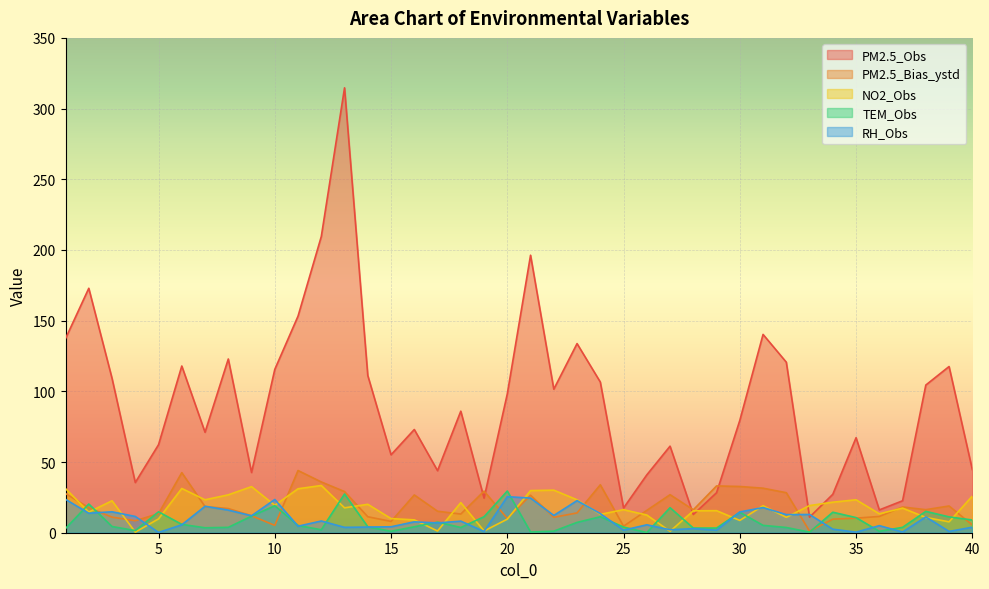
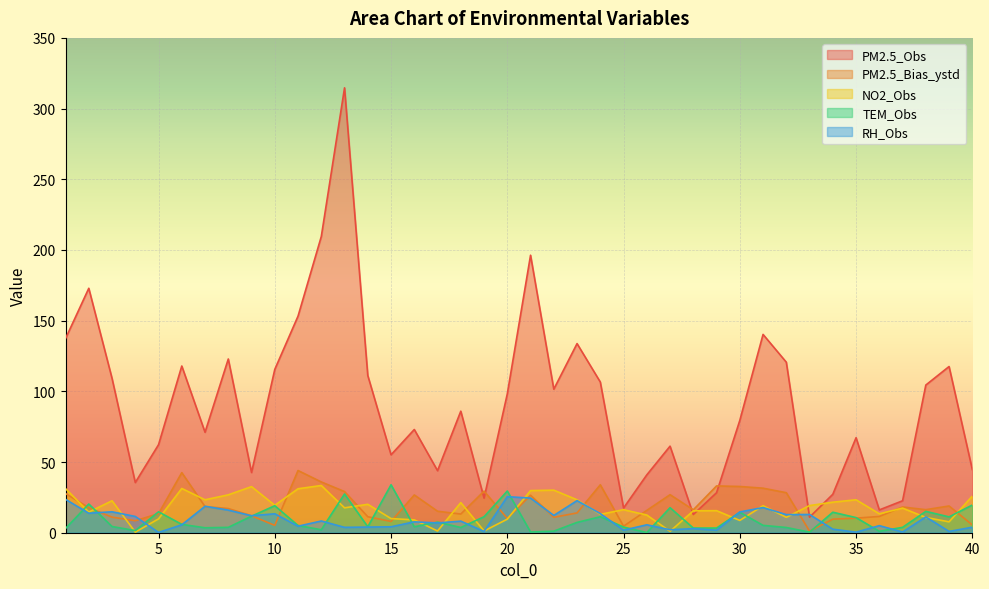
RH_Obs, 10: 24 -> 13
TEM_Obs, 15: 1 -> 34
TEM_Obs, 40: 9 -> 20
